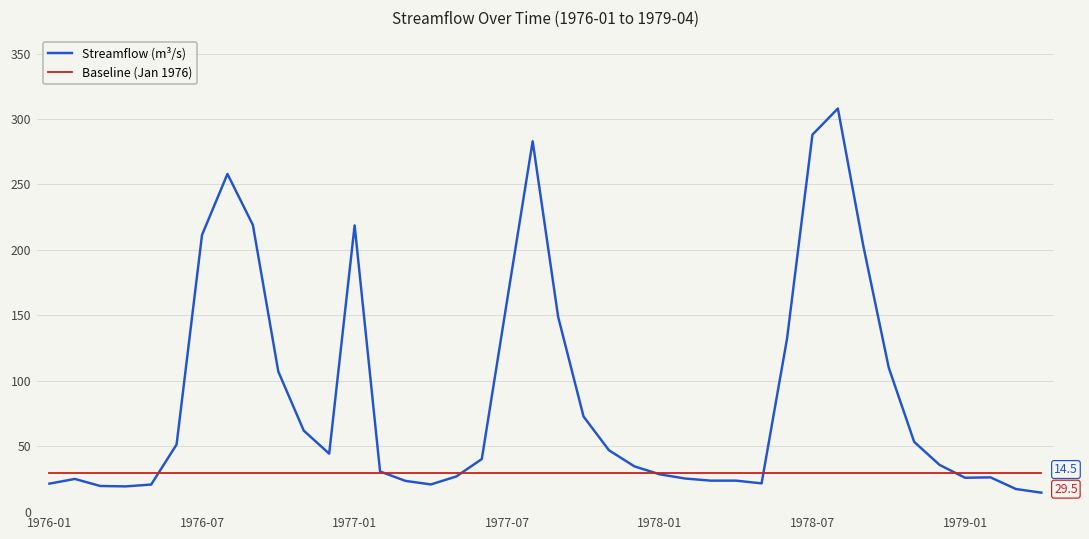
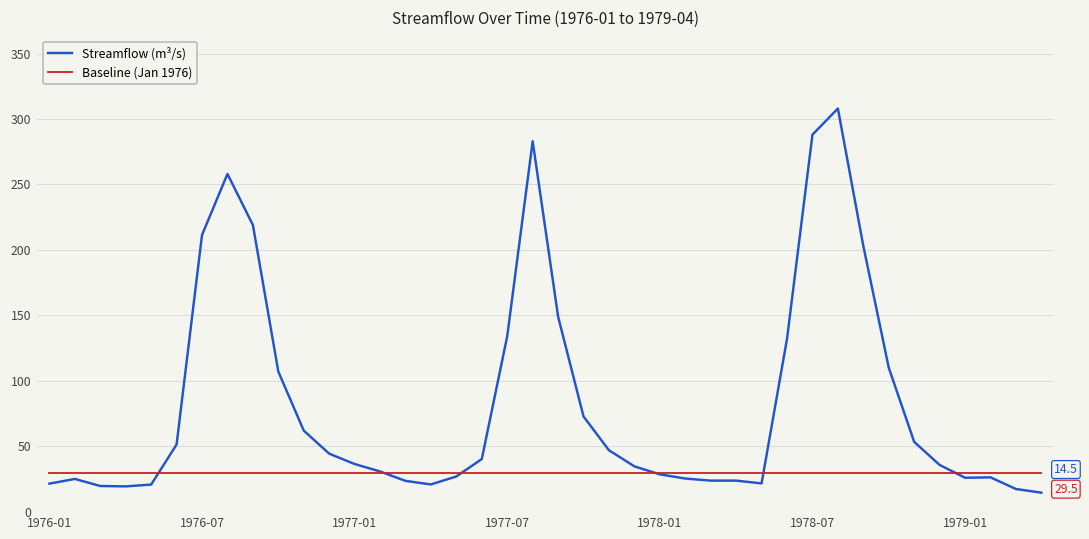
Streamflow (m³/s), 1977-01: 219 -> 36
Streamflow (m³/s), 1977-07: 162 -> 134
